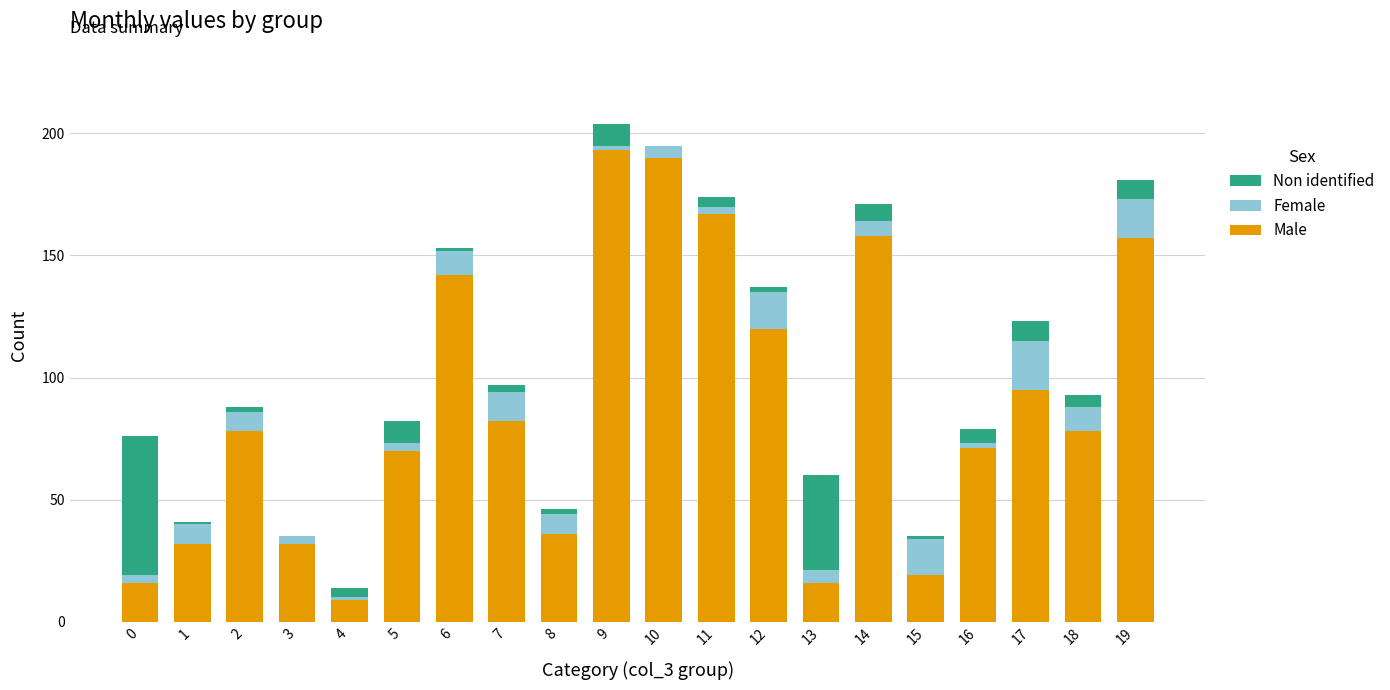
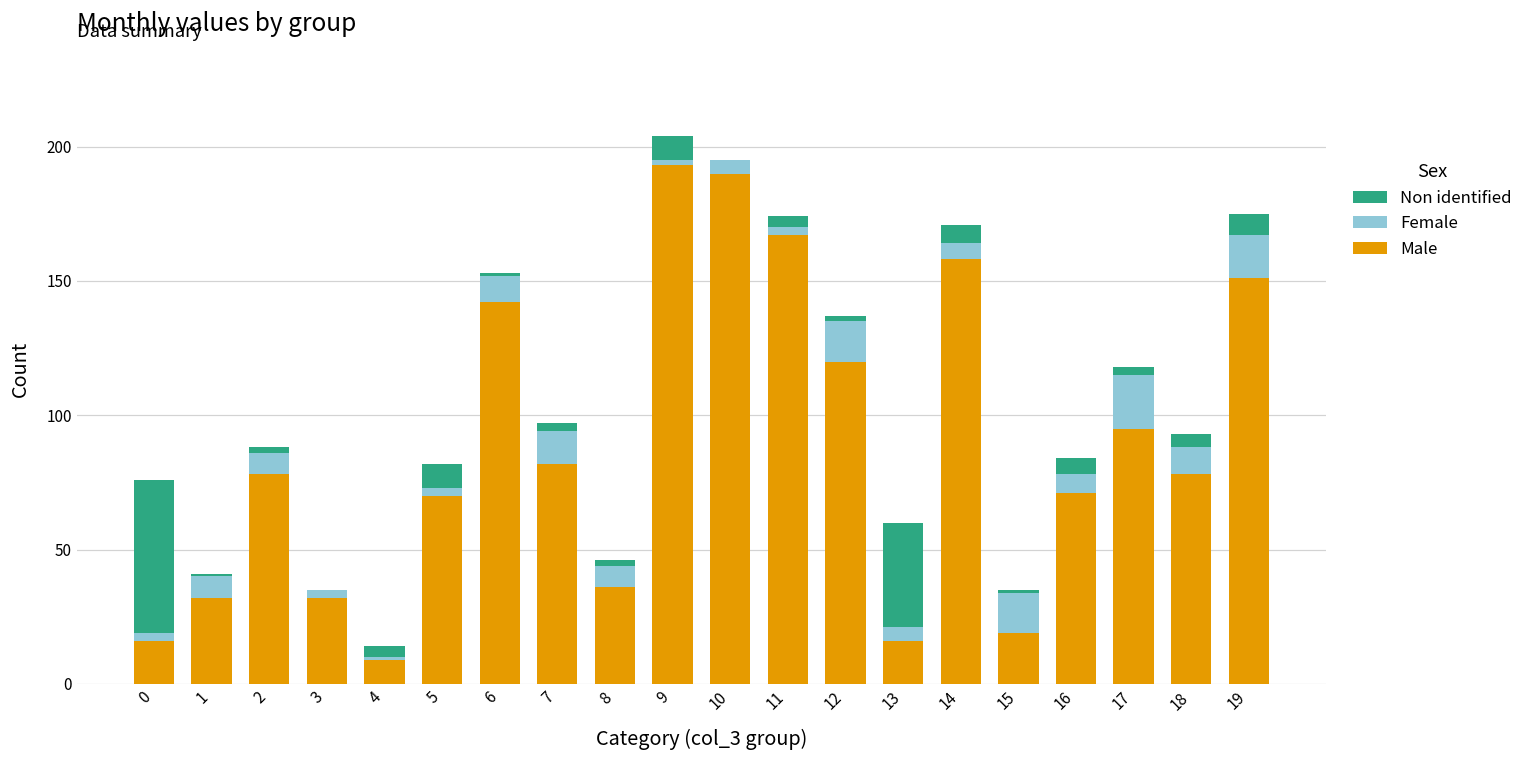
Female, 16: 2 -> 7
Non identified, 17: 8 -> 3
Male, 19: 157 -> 151
